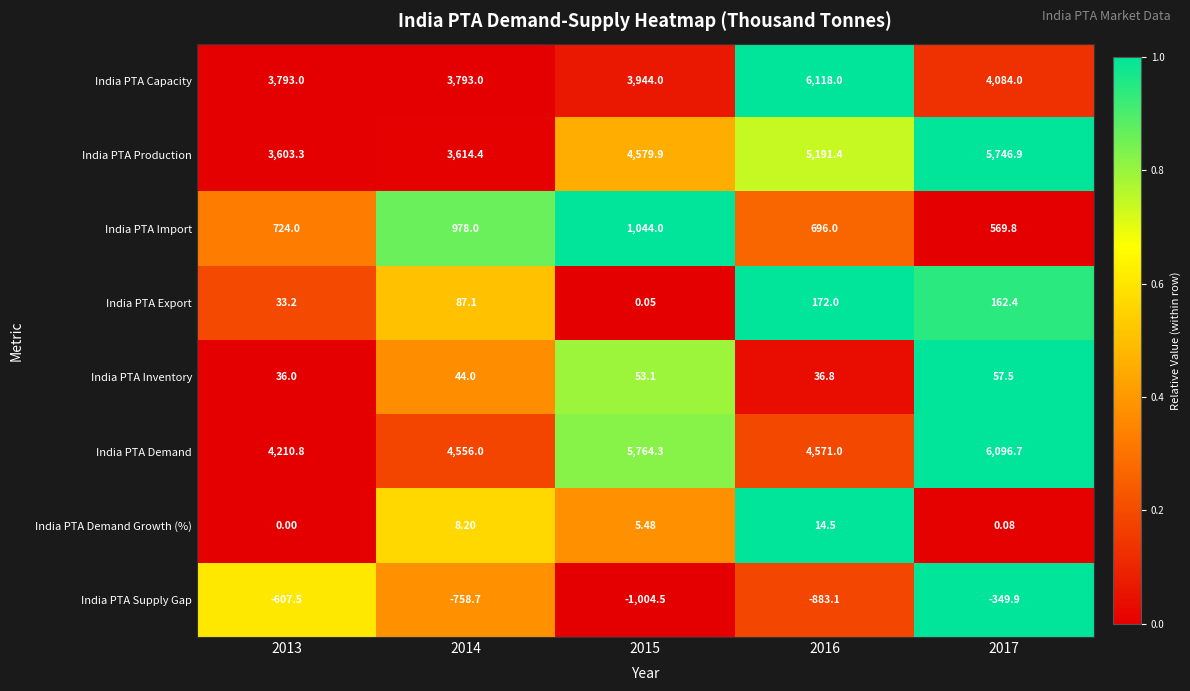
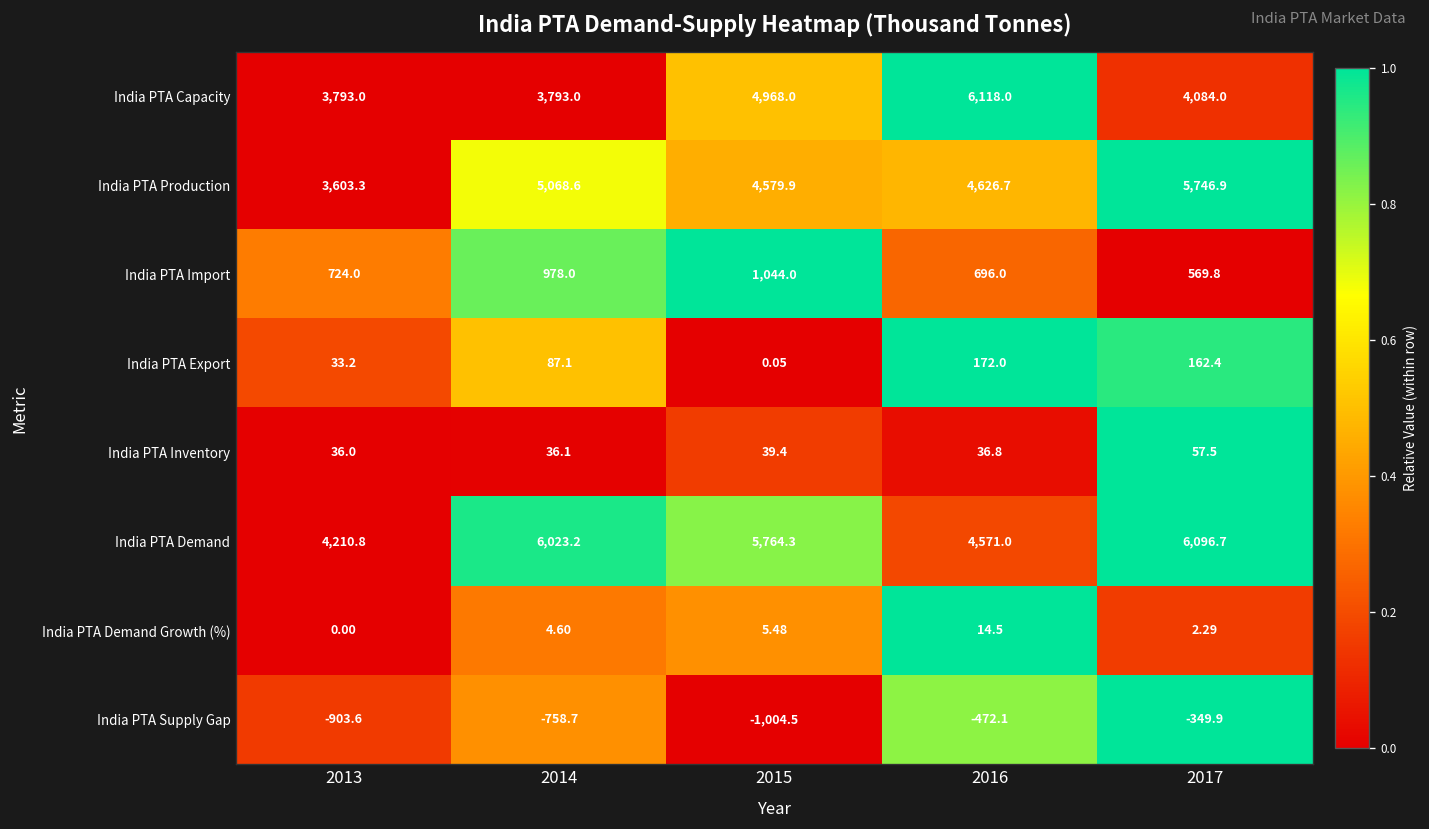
India PTA Capacity, 2015: 3,944.0 -> 4,968.0
India PTA Production, 2014: 3,614.4 -> 5,068.6
India PTA Production, 2016: 5,191.4 -> 4,626.7
India PTA Inventory, 2014: 44.0 -> 36.1
India PTA Inventory, 2015: 53.1 -> 39.4
India PTA Demand, 2014: 4,556.0 -> 6,023.2
India PTA Demand Growth (%), 2014: 8.20 -> 4.60
India PTA Demand Growth (%), 2017: 0.08 -> 2.29
India PTA Supply Gap, 2013: -607.5 -> -903.6
India PTA Supply Gap, 2016: -883.1 -> -472.1
